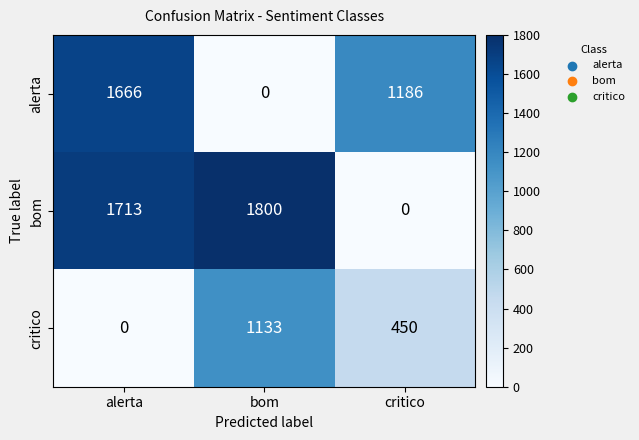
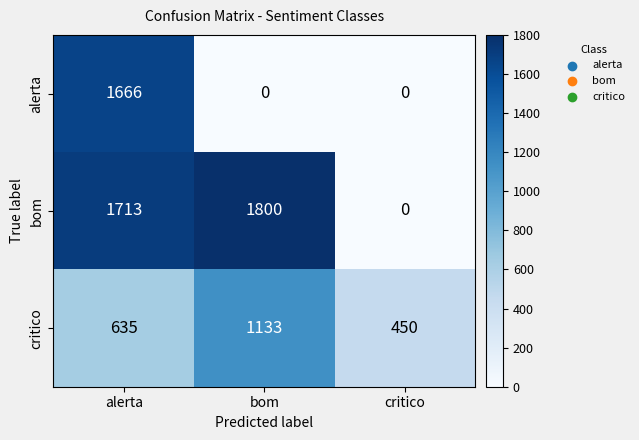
alerta, critico: 1186 -> 0
critico, alerta: 0 -> 635
